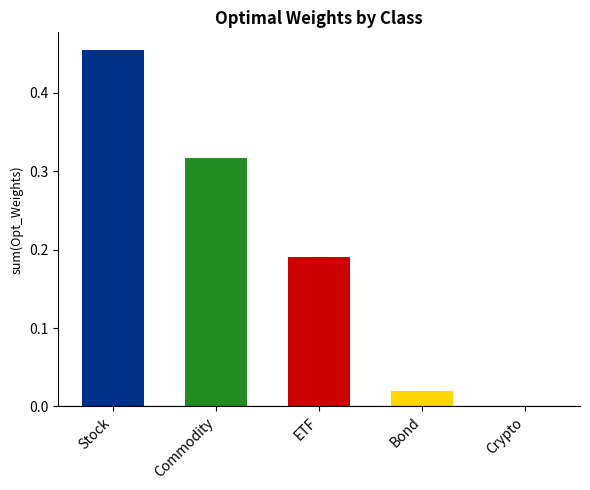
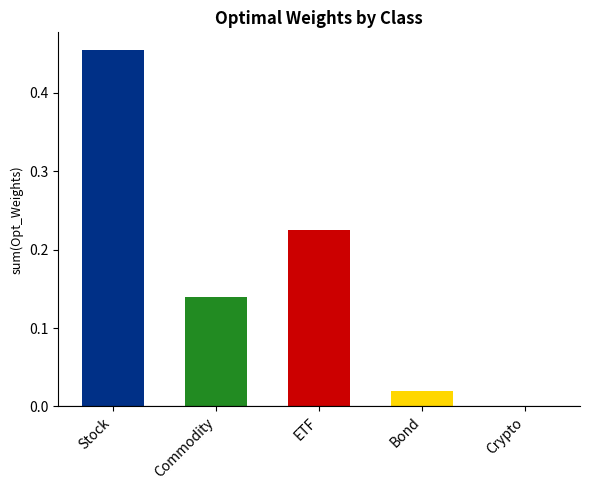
Commodity: 0.32 -> 0.14
ETF: 0.19 -> 0.23
